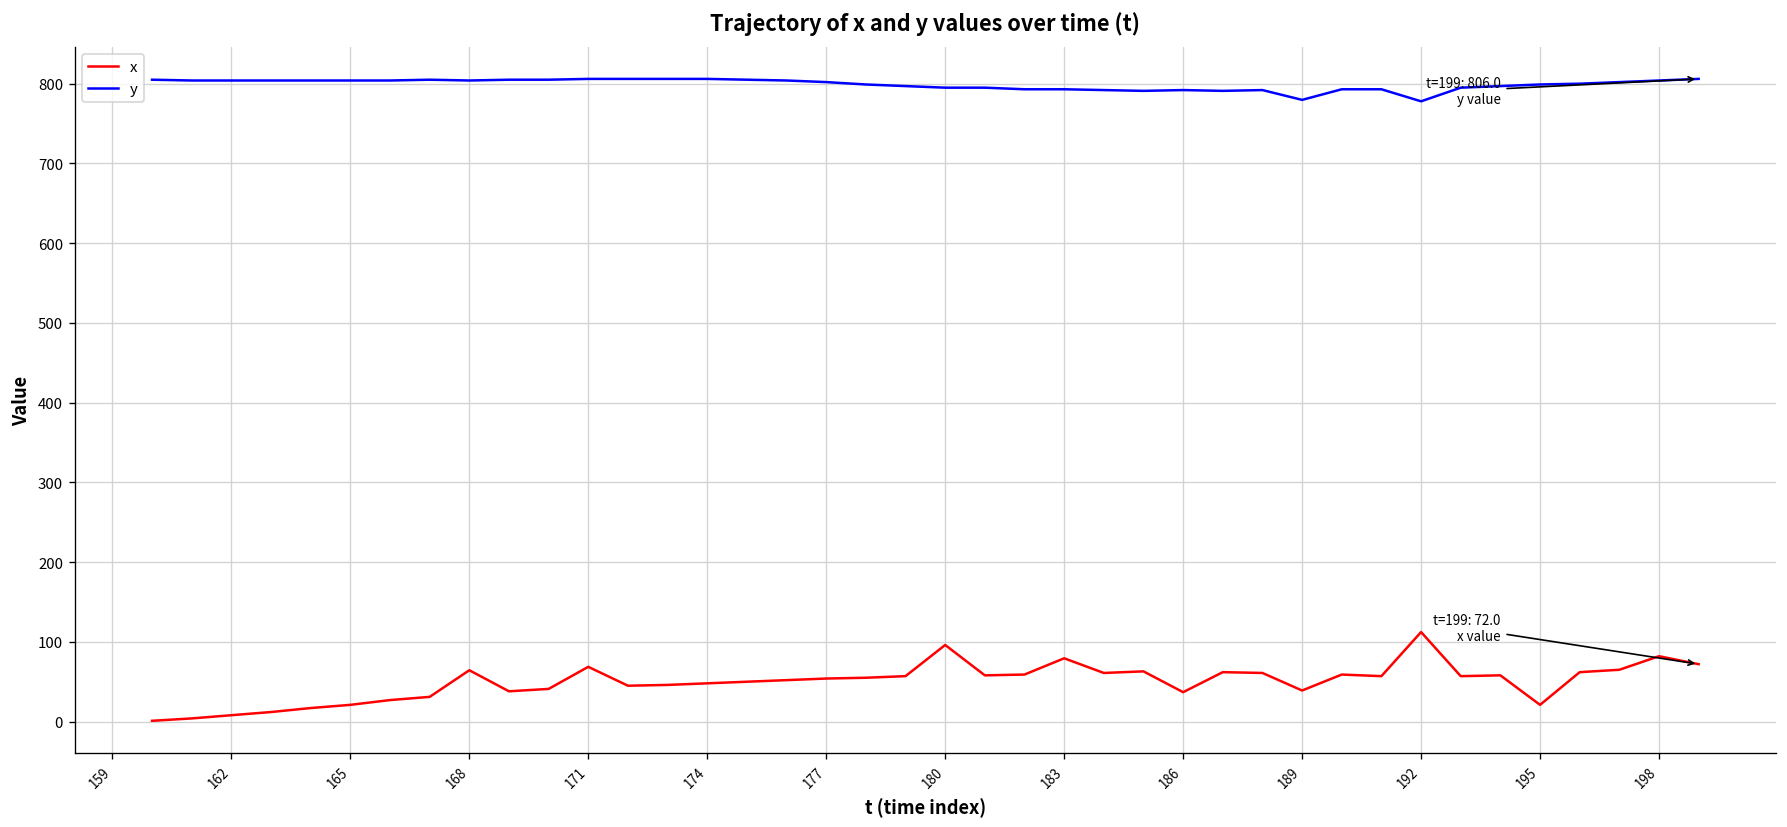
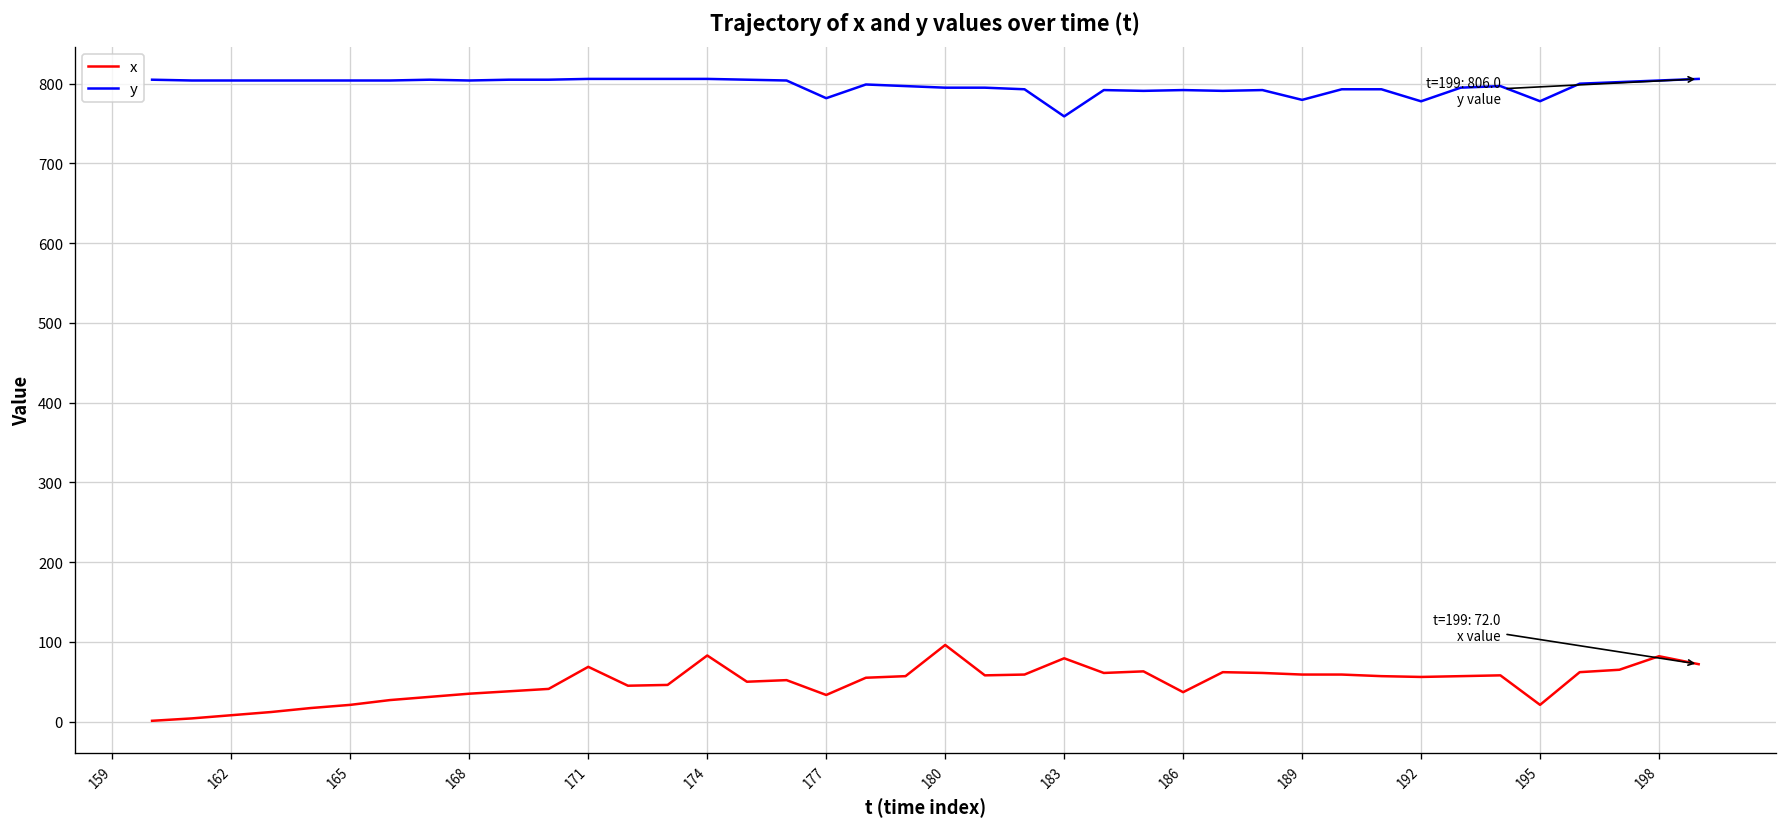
x, 168: 60 -> 40
x, 174: 50 -> 80
x, 177: 50 -> 30
y, 177: 800 -> 780
y, 183: 790 -> 760
x, 189: 40 -> 60
x, 192: 110 -> 60
y, 195: 800 -> 780
